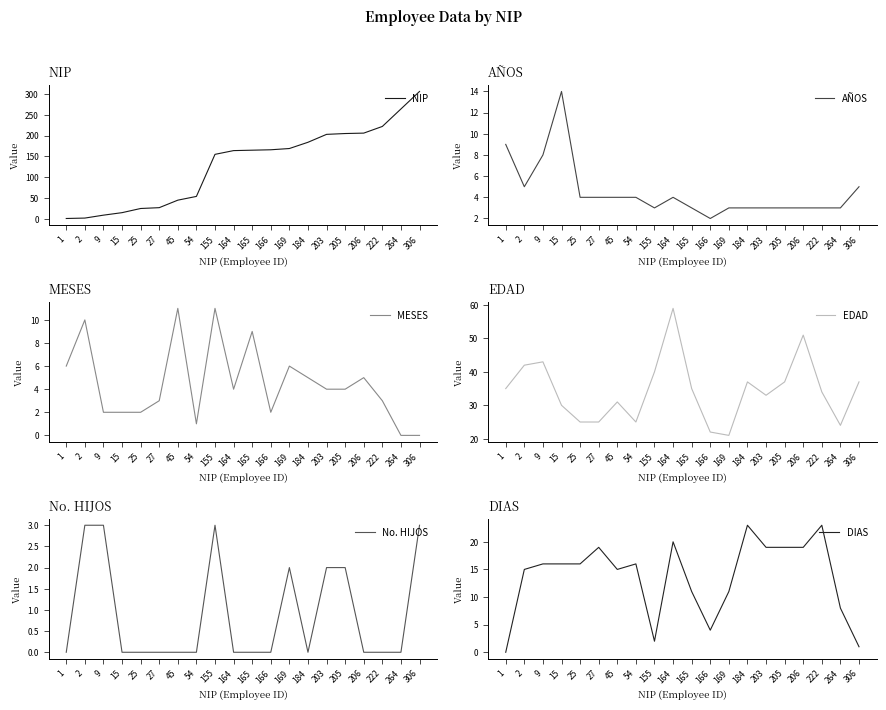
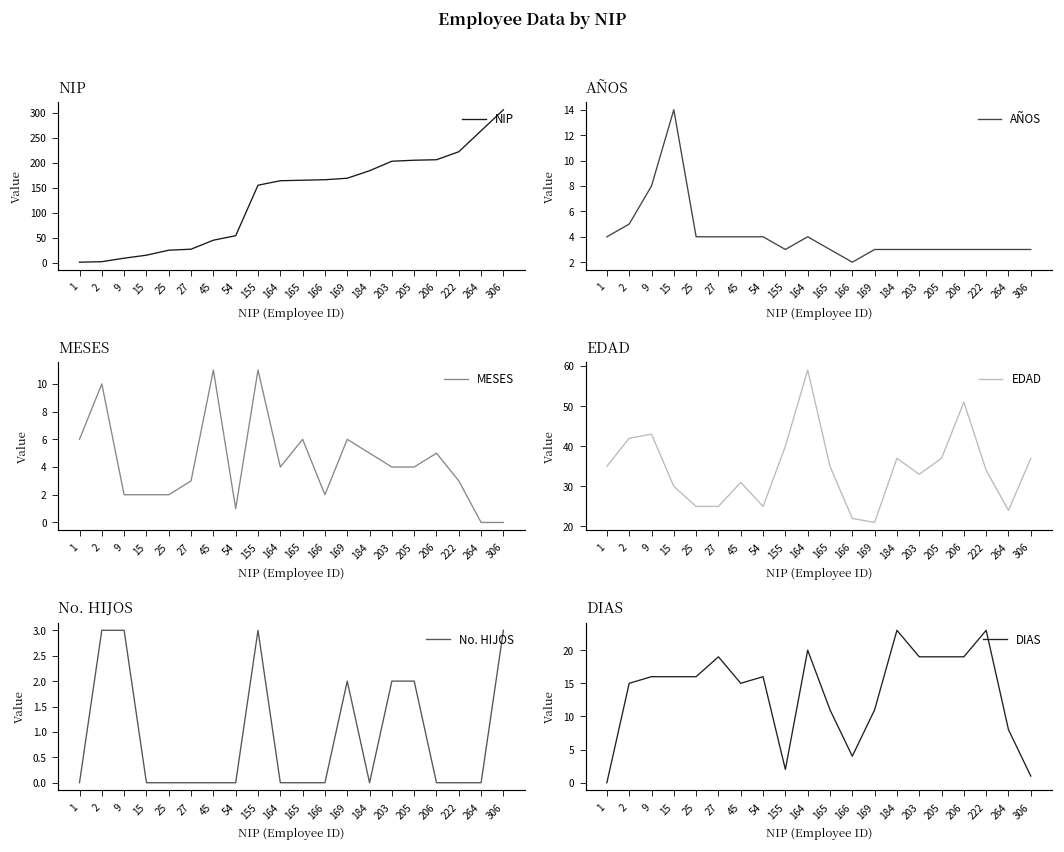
AÑOS, 1: 9 -> 4
AÑOS, 306: 5 -> 3
MESES, 165: 9 -> 6
